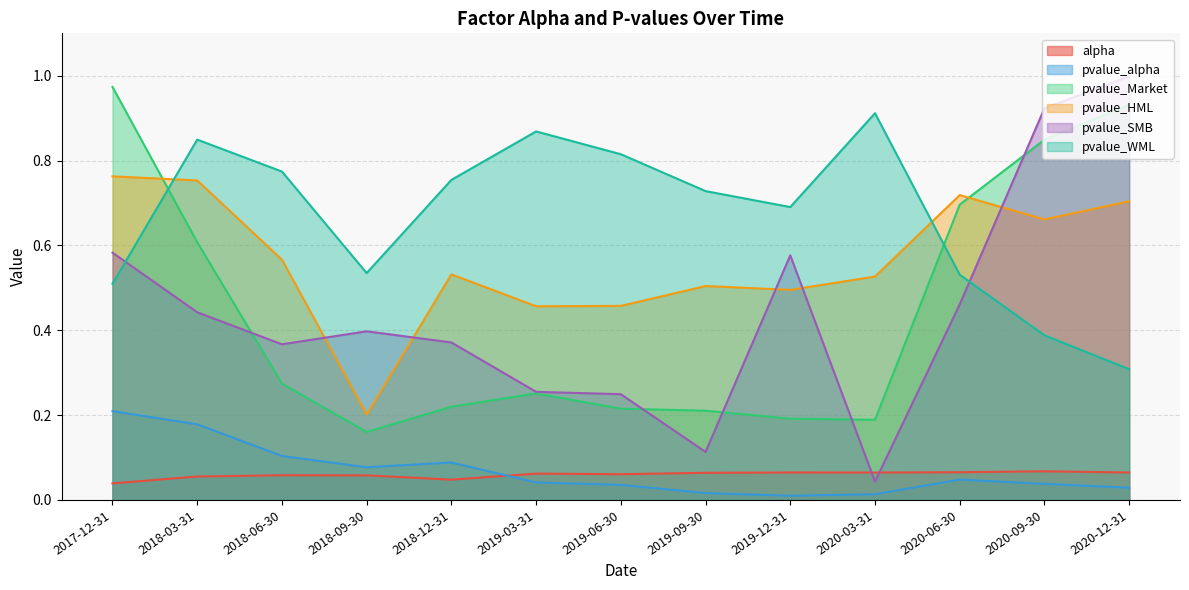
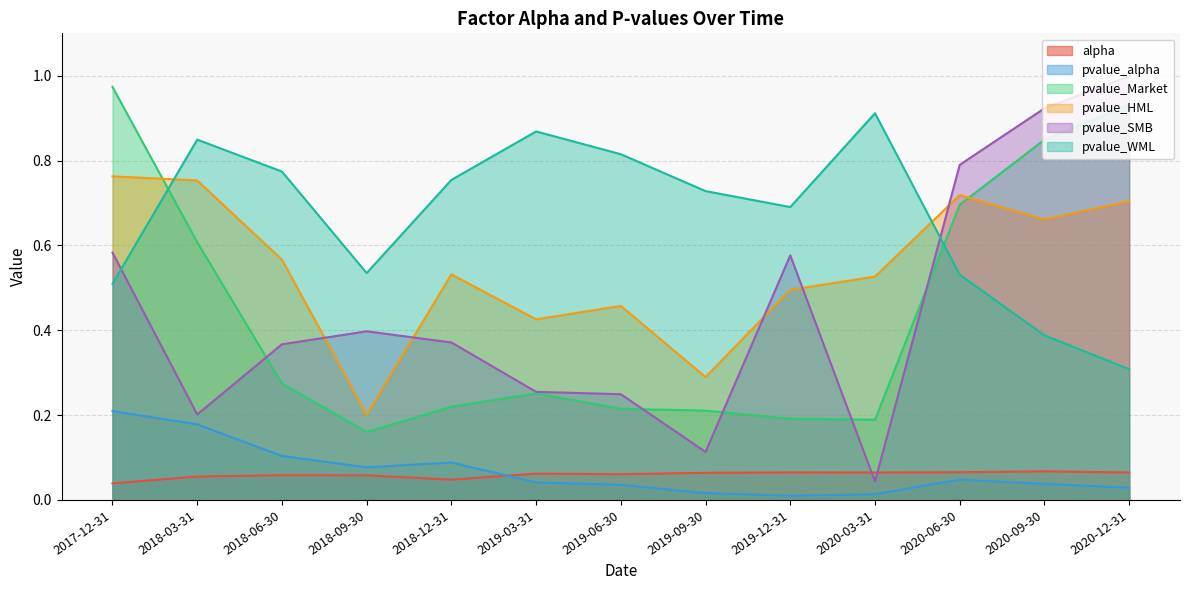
pvalue_SMB, 2018-03-31: 0.44 -> 0.20
pvalue_HML, 2019-03-31: 0.46 -> 0.43
pvalue_HML, 2019-09-30: 0.50 -> 0.29
pvalue_SMB, 2020-06-30: 0.46 -> 0.79
